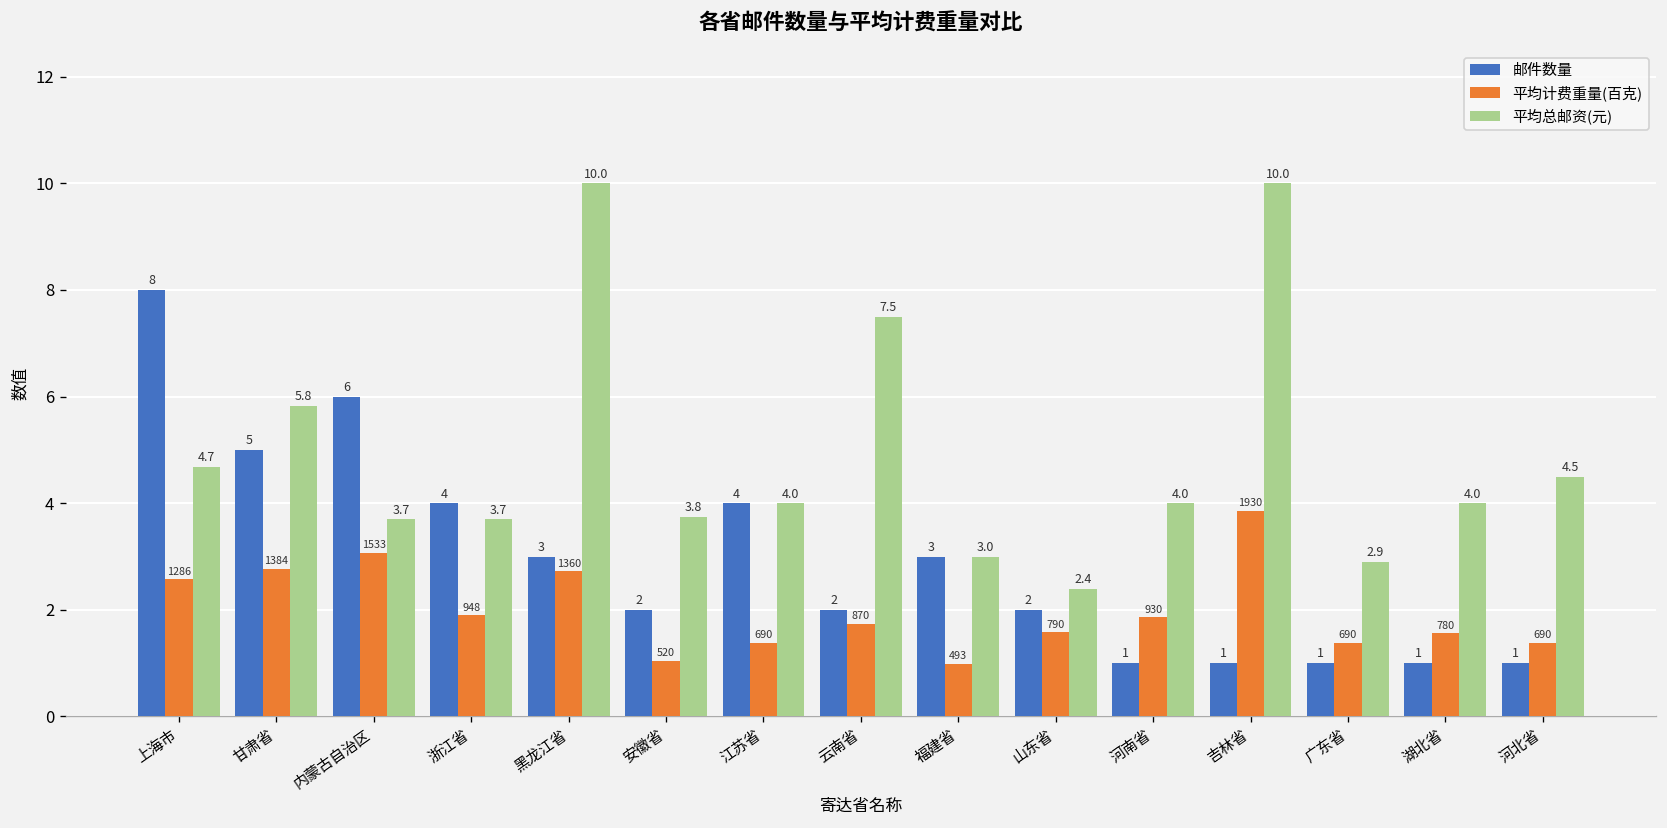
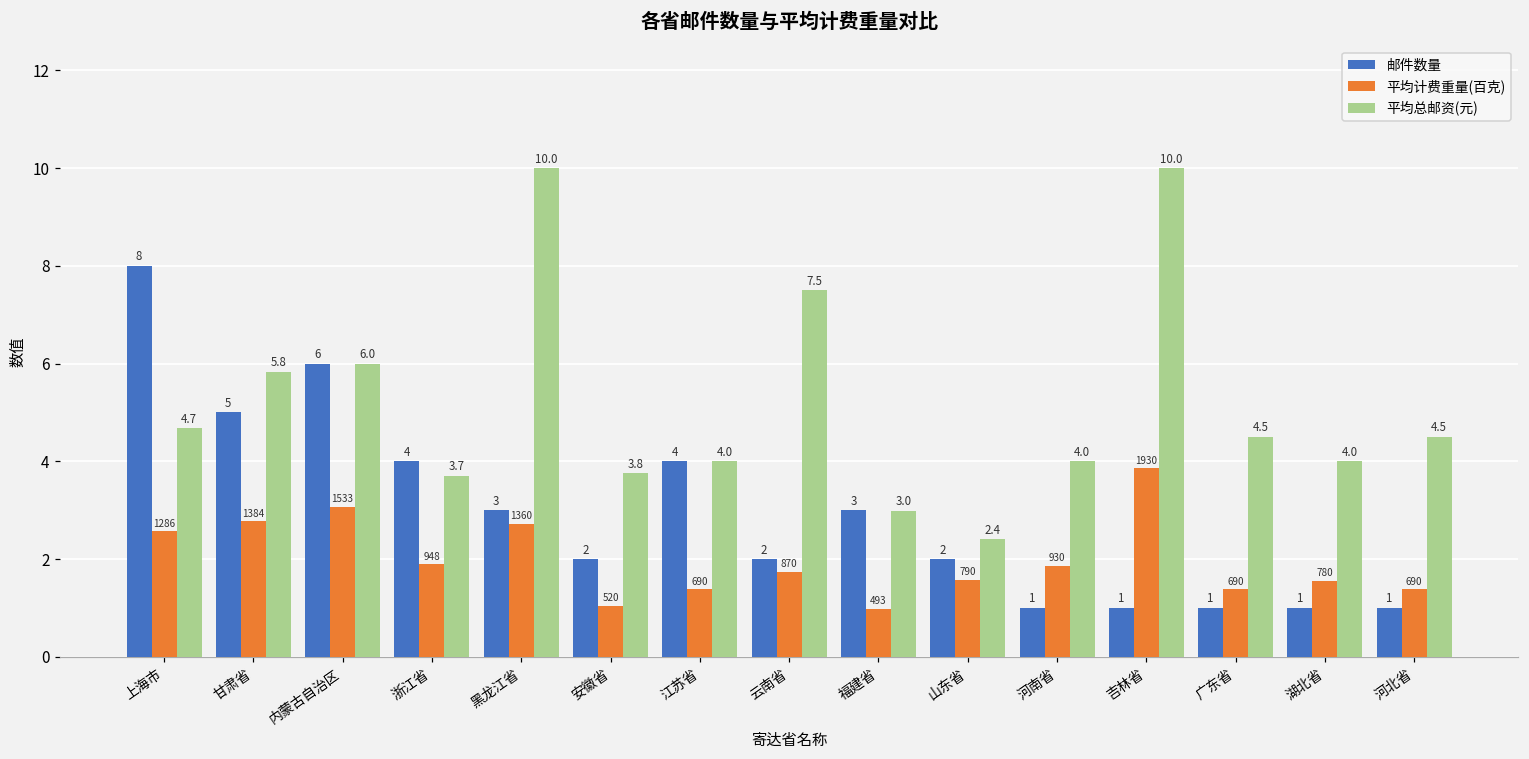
平均总邮资(元), 内蒙古自治区: 3.7 -> 6.0
平均总邮资(元), 广东省: 2.9 -> 4.5
